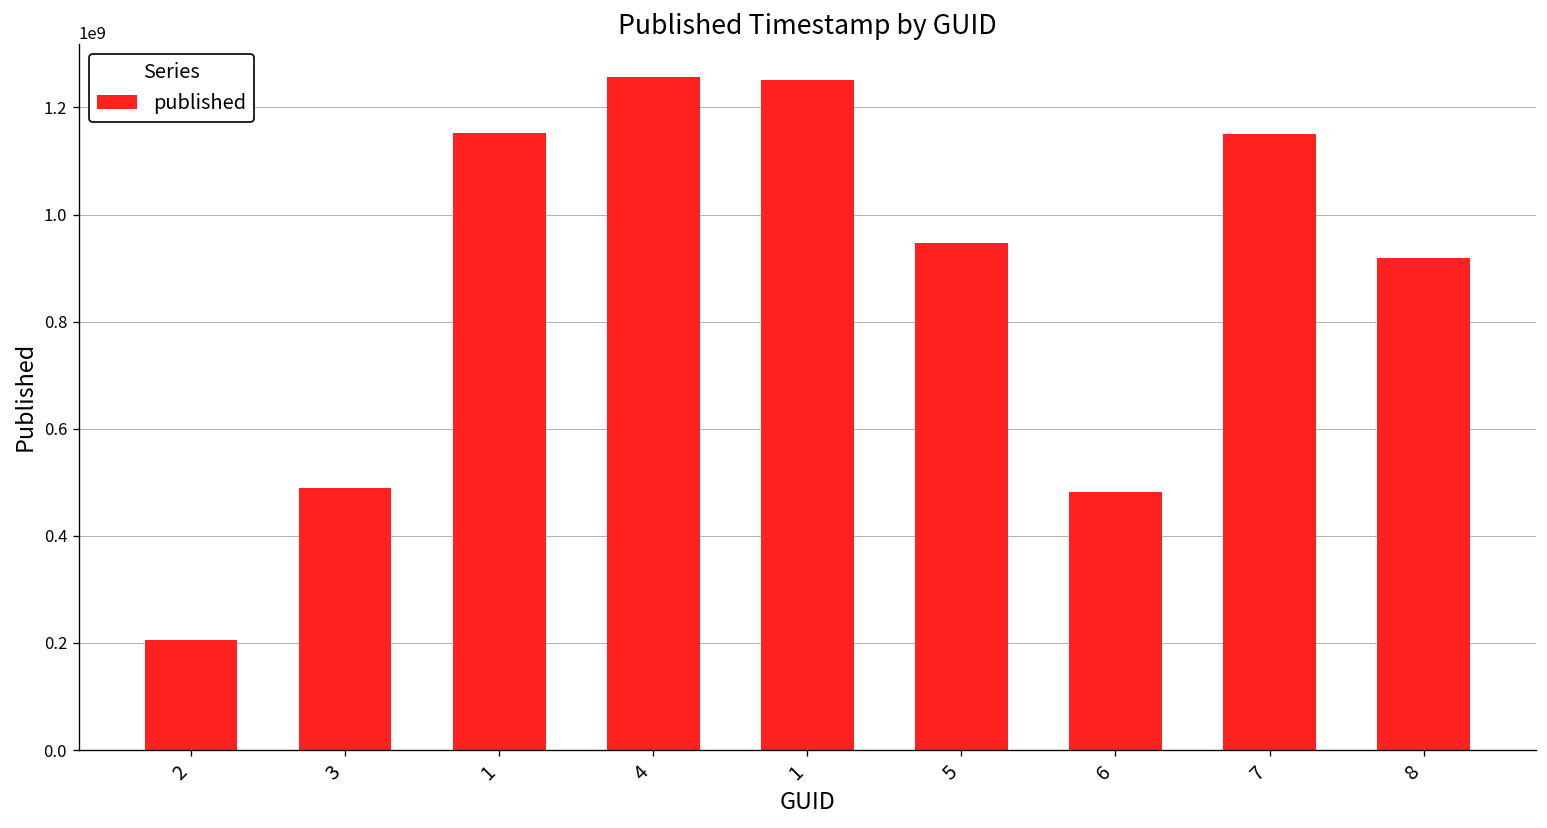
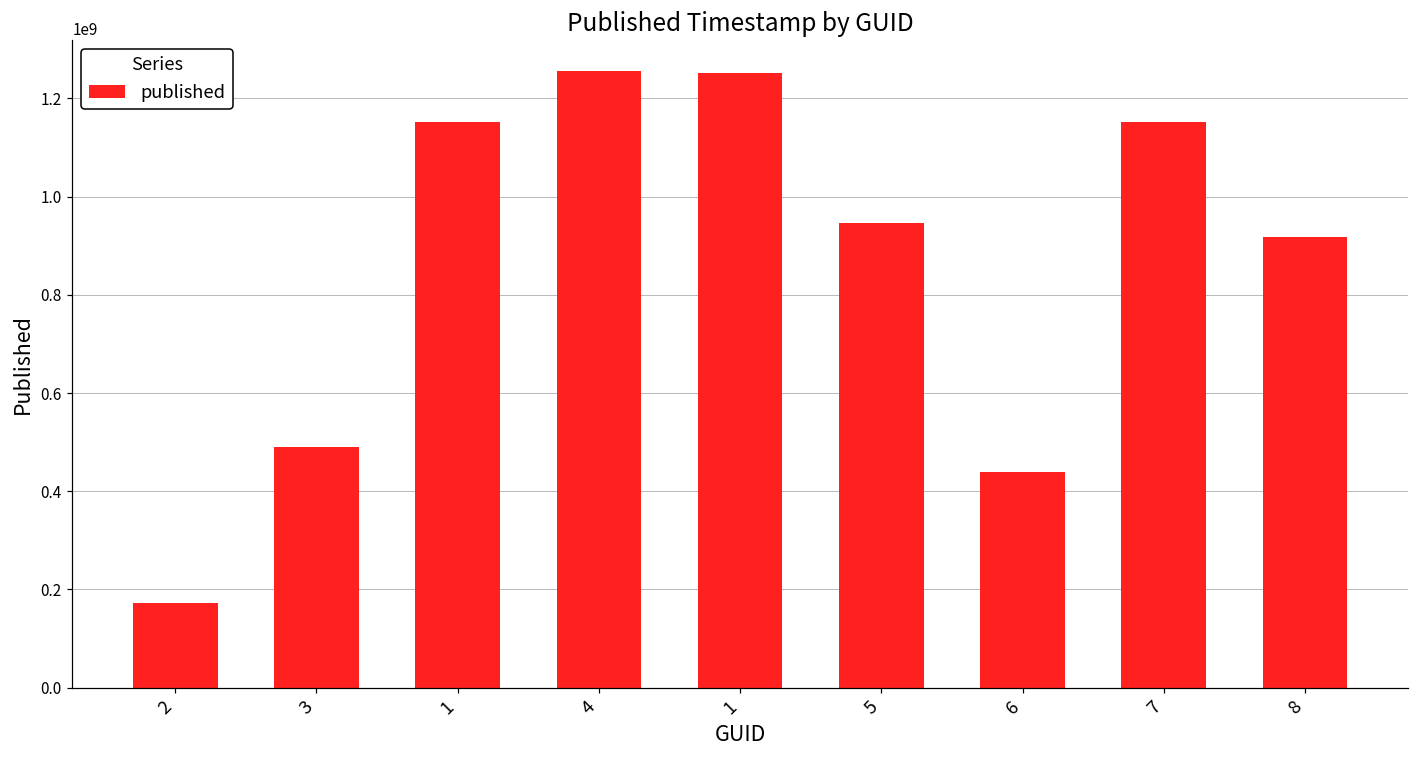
2: 210000000 -> 170000000
6: 480000000 -> 440000000
